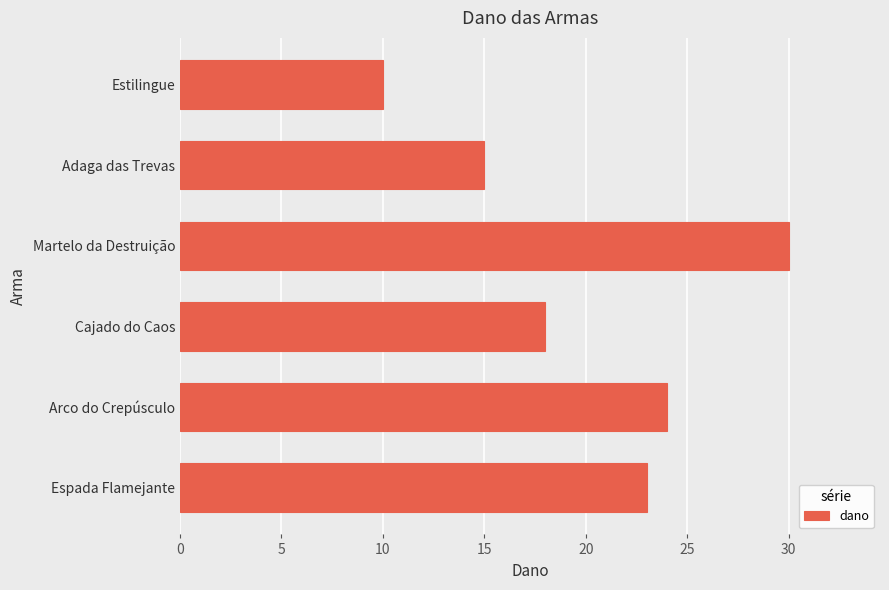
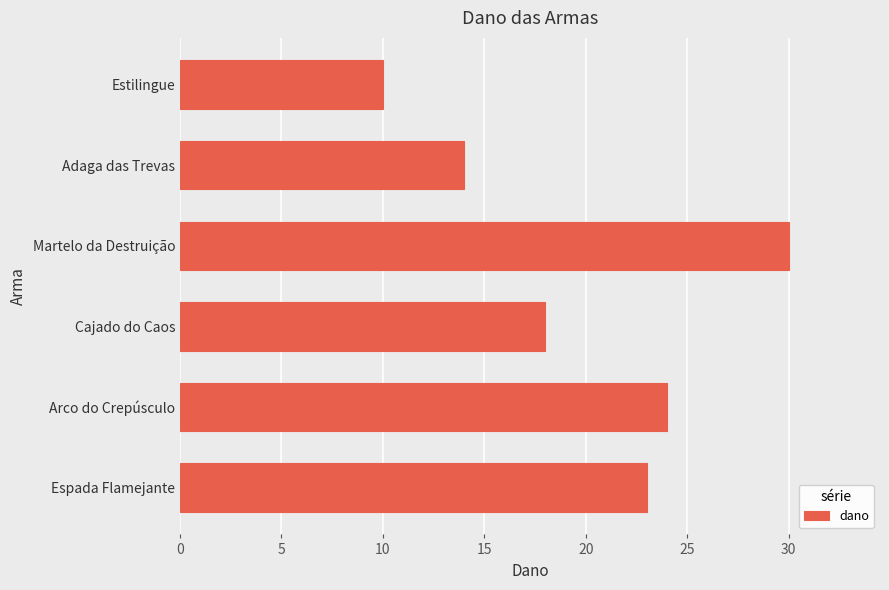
Adaga das Trevas: 15 -> 14
